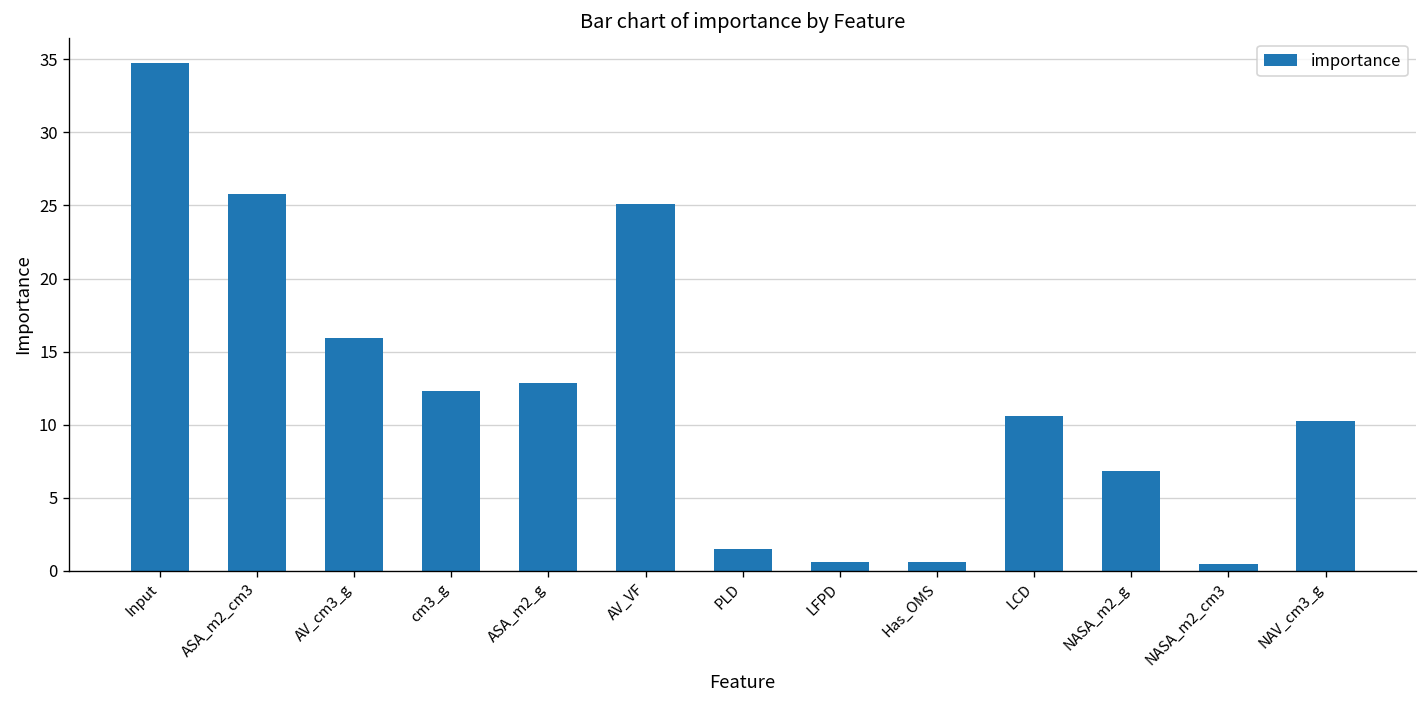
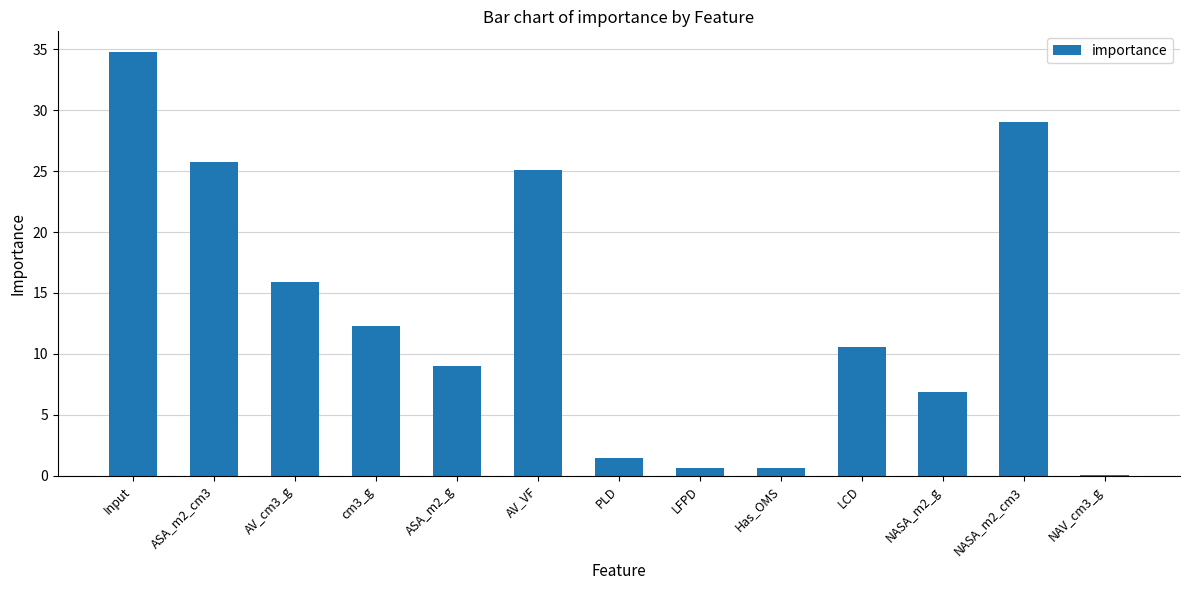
ASA_m2_g: 12.8 -> 9.0
NASA_m2_cm3: 0.5 -> 29.0
NAV_cm3_g: 10.2 -> 0.1
